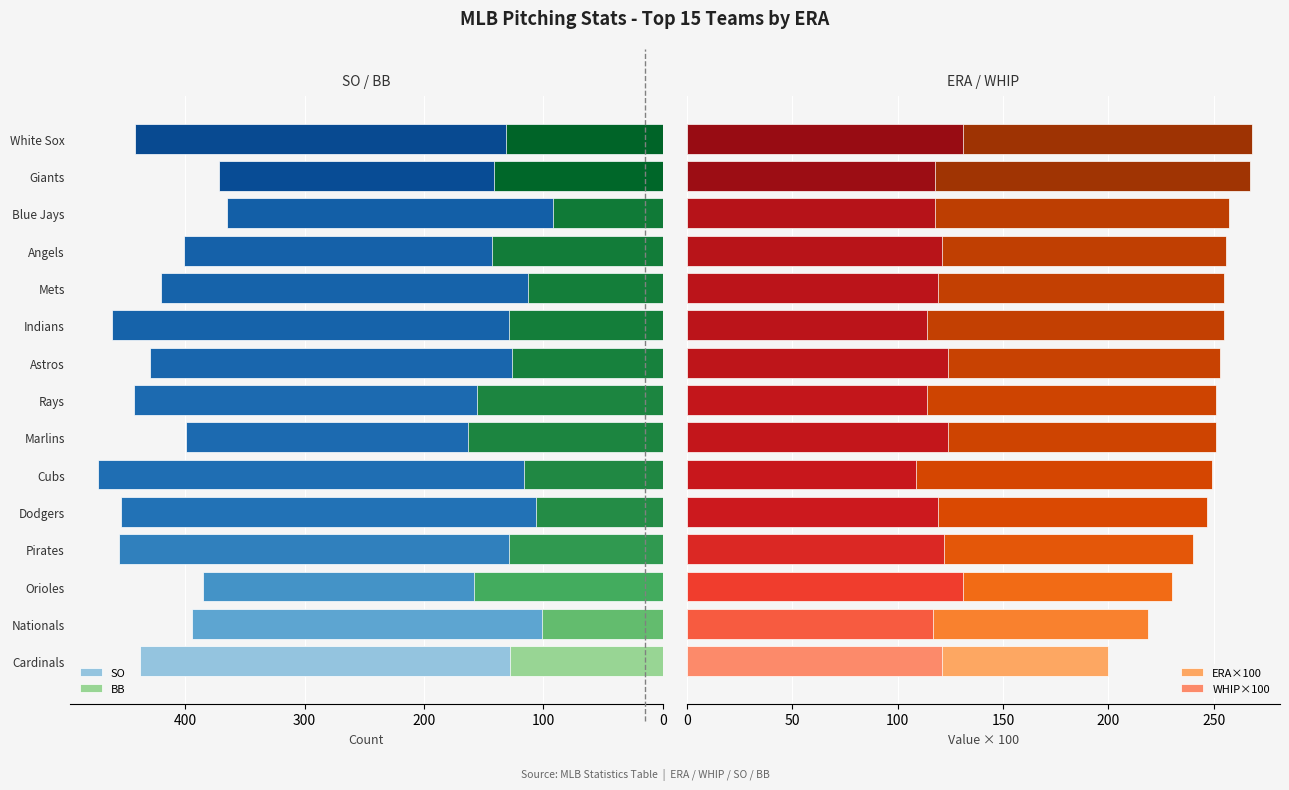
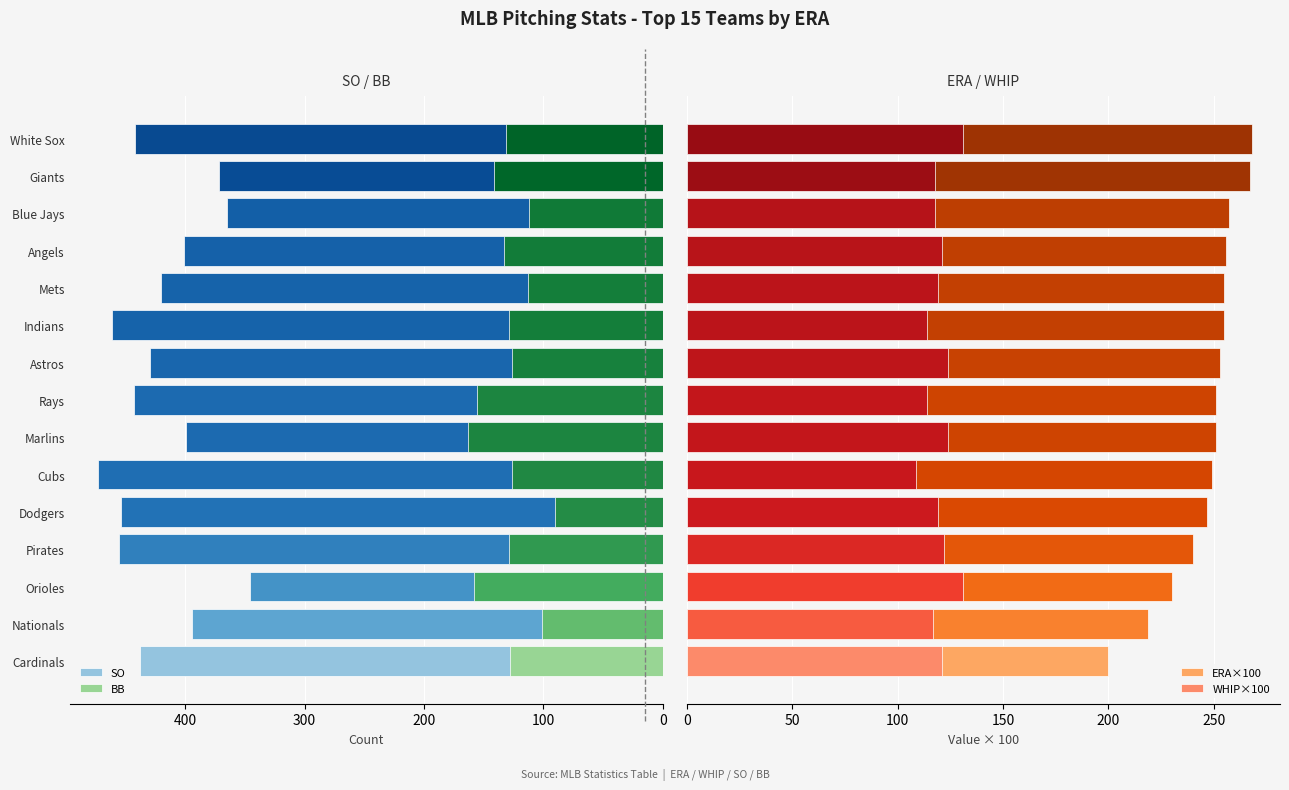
SO / BB, BB, Blue Jays: 92 -> 112
SO / BB, BB, Angels: 143 -> 133
SO / BB, BB, Cubs: 116 -> 126
SO / BB, BB, Dodgers: 106 -> 90
SO / BB, SO, Orioles: 385 -> 346
